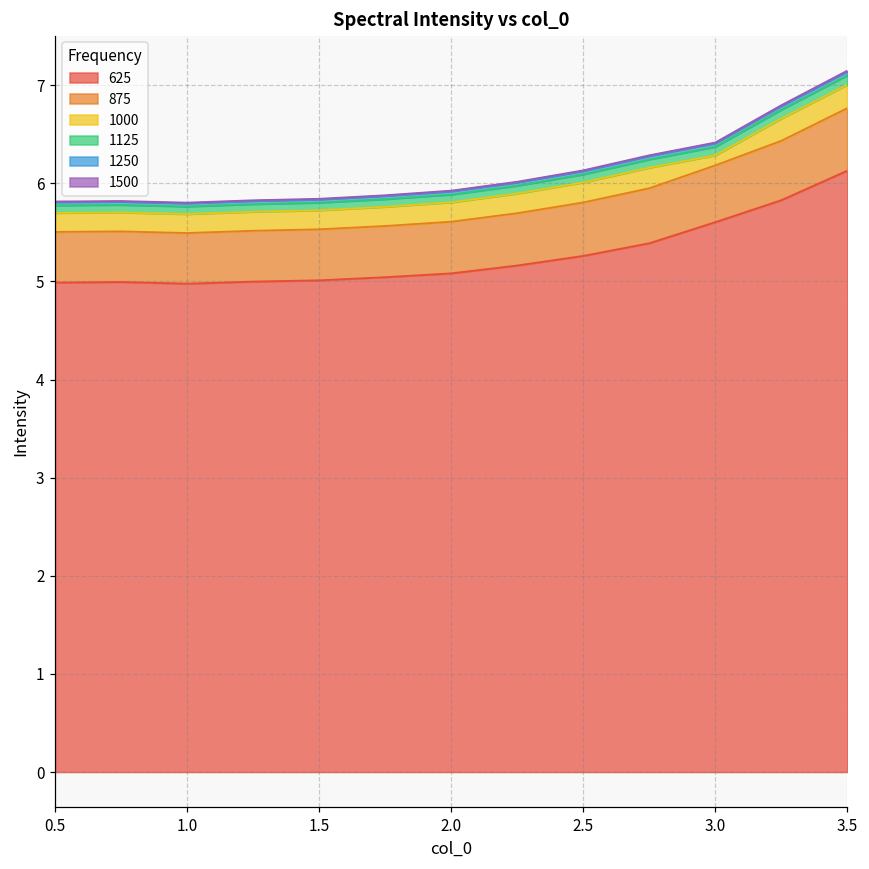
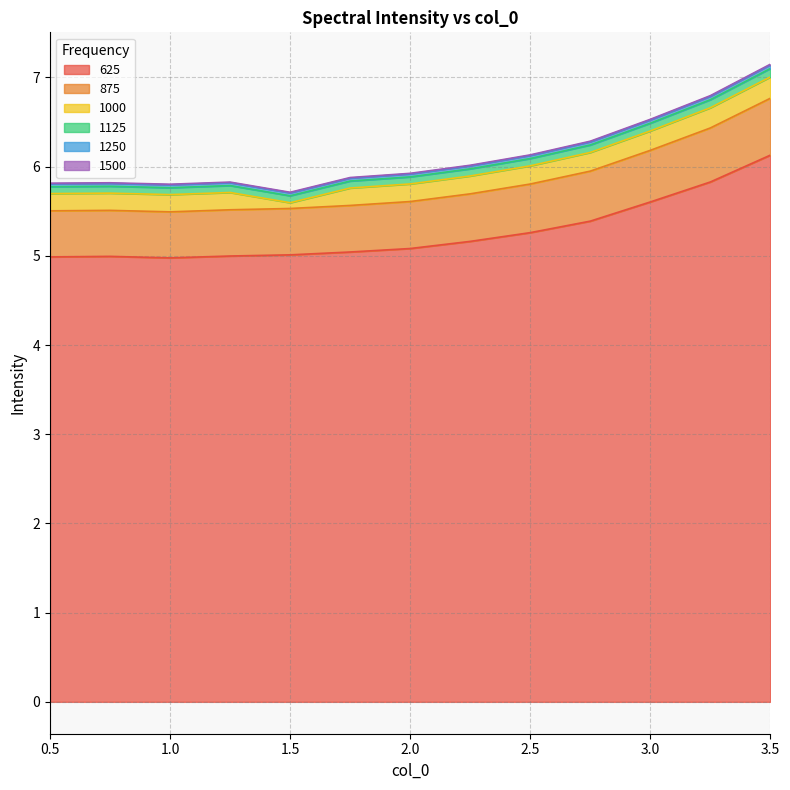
1000, 1.5: 0.2 -> 0.1
1000, 3.0: 0.1 -> 0.2
